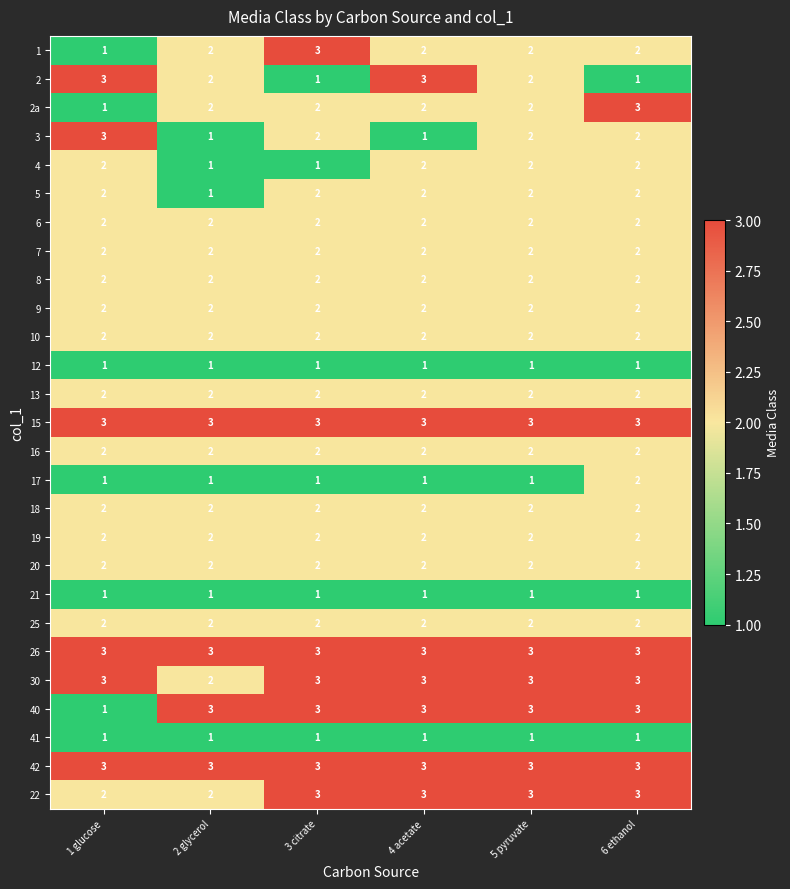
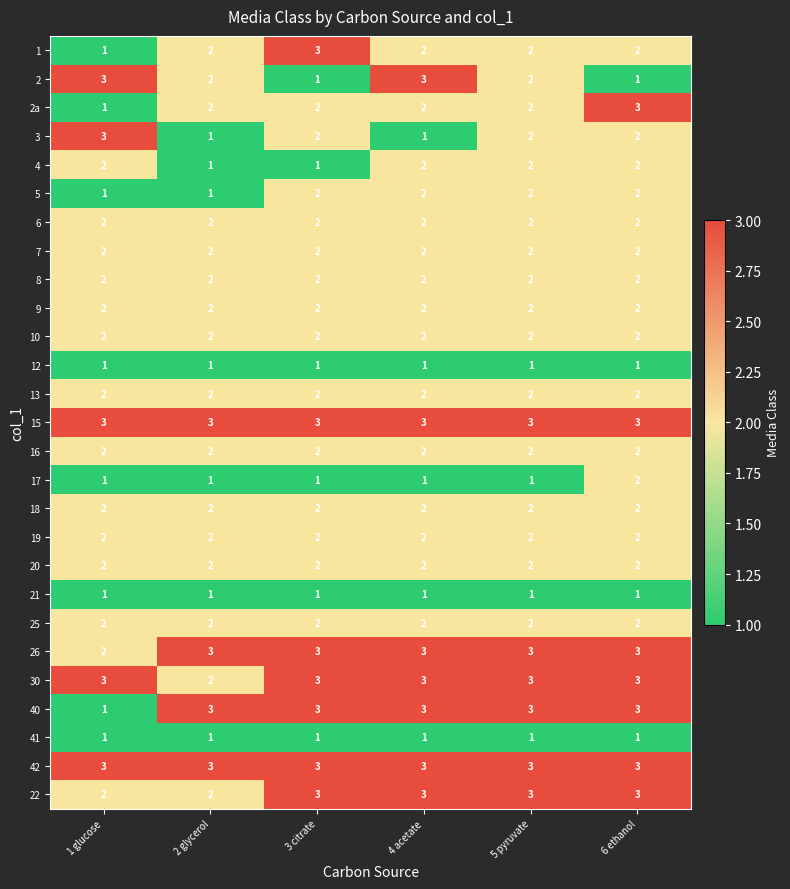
5, 1 glucose: 2 -> 1
26, 1 glucose: 3 -> 2
